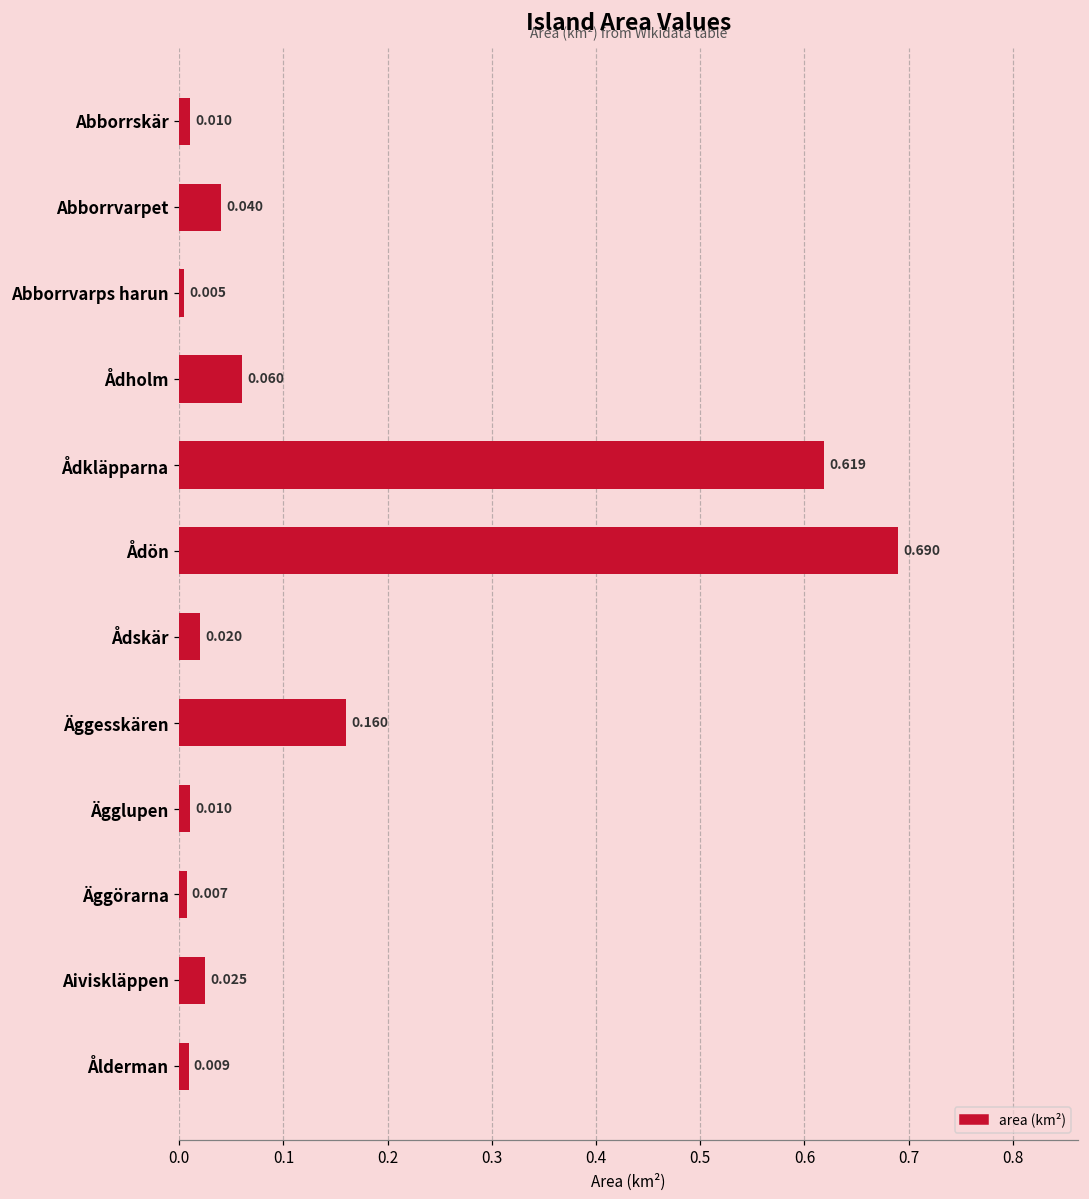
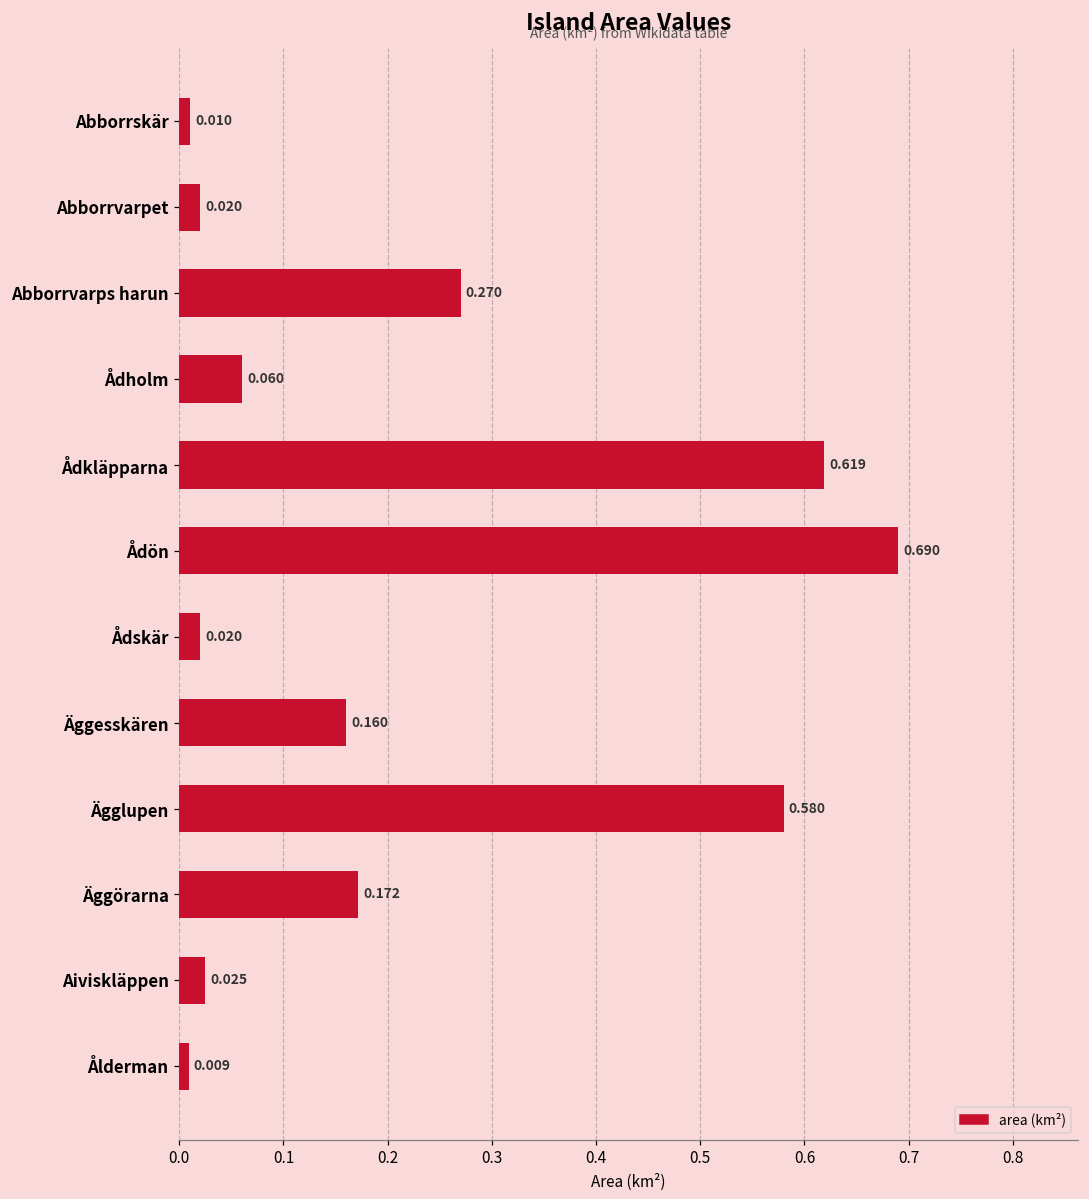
Abborrvarpet: 0.040 -> 0.020
Abborrvarps harun: 0.005 -> 0.270
Ägglupen: 0.010 -> 0.580
Äggörarna: 0.007 -> 0.172
